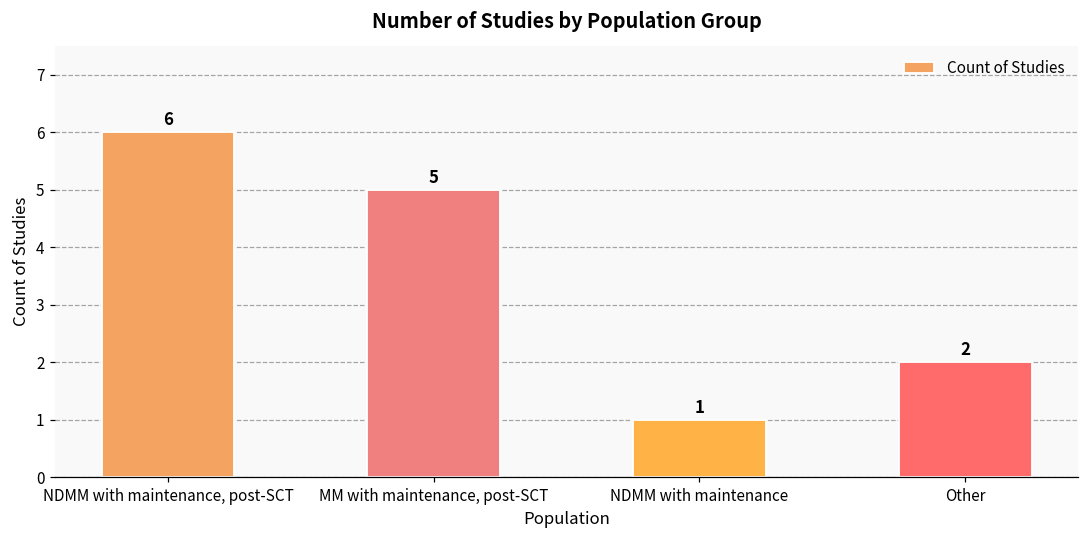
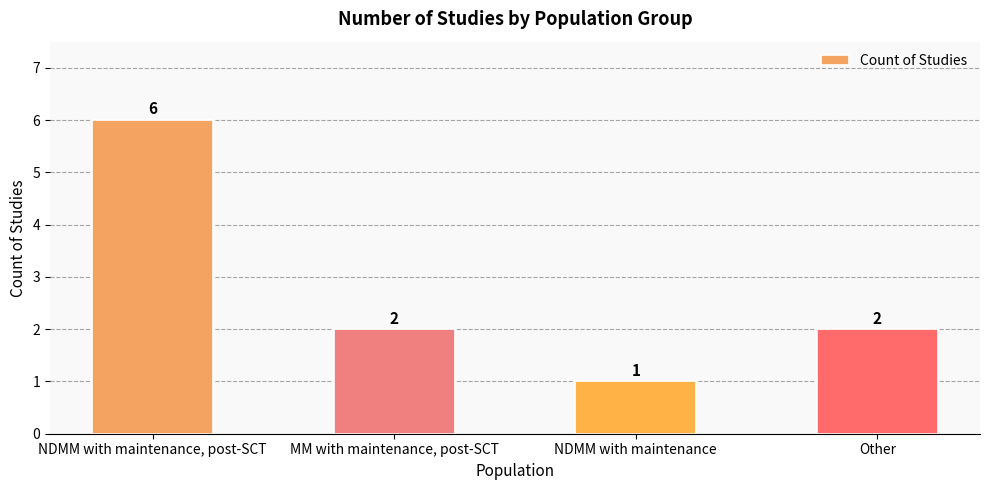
MM with maintenance, post-SCT: 5 -> 2
